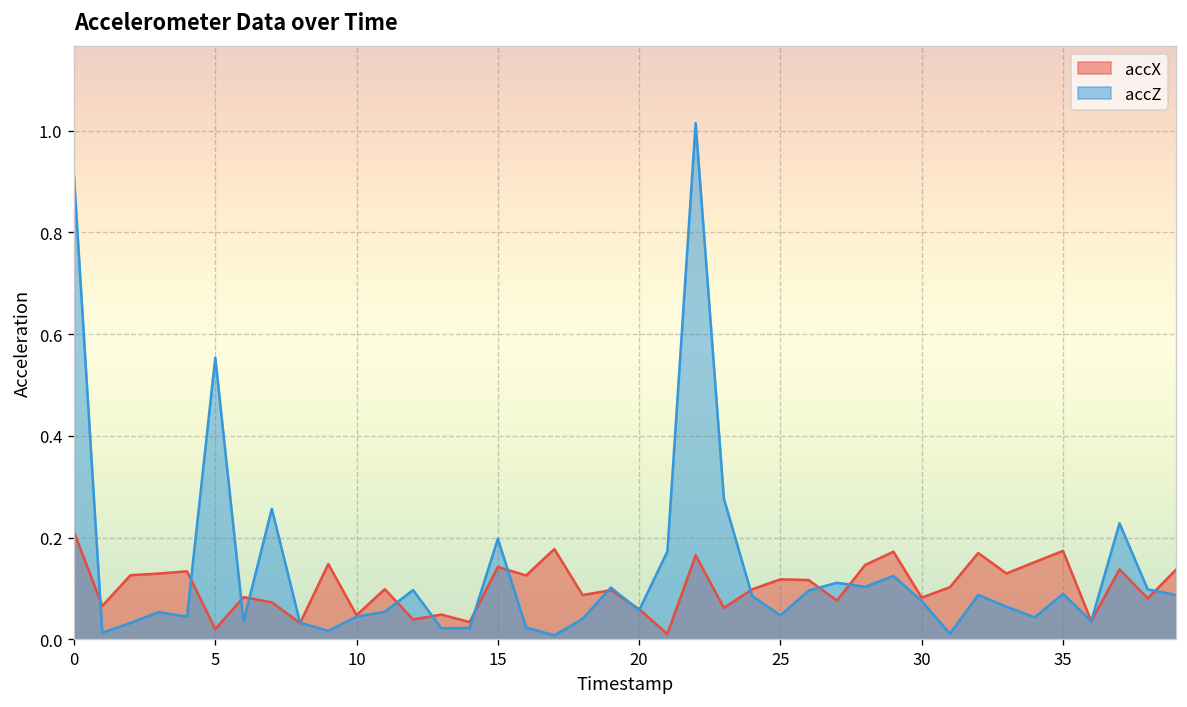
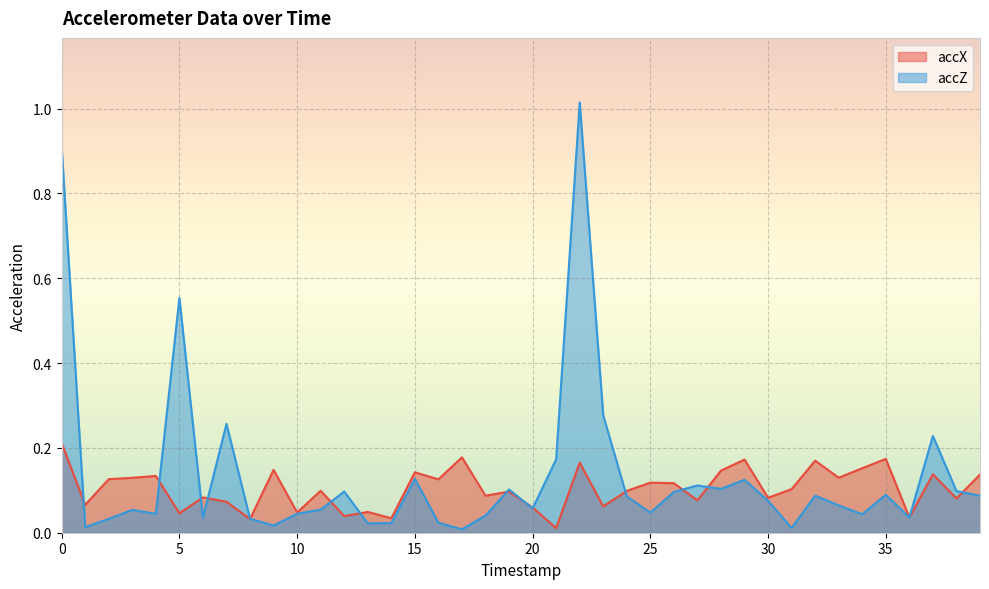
accX, 5: 0.02 -> 0.05
accZ, 15: 0.20 -> 0.13
